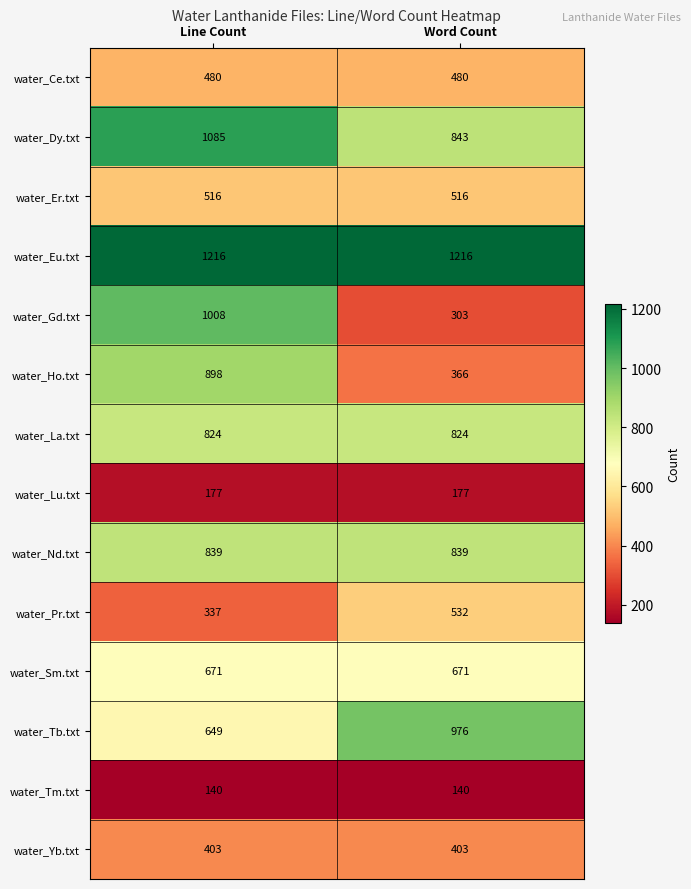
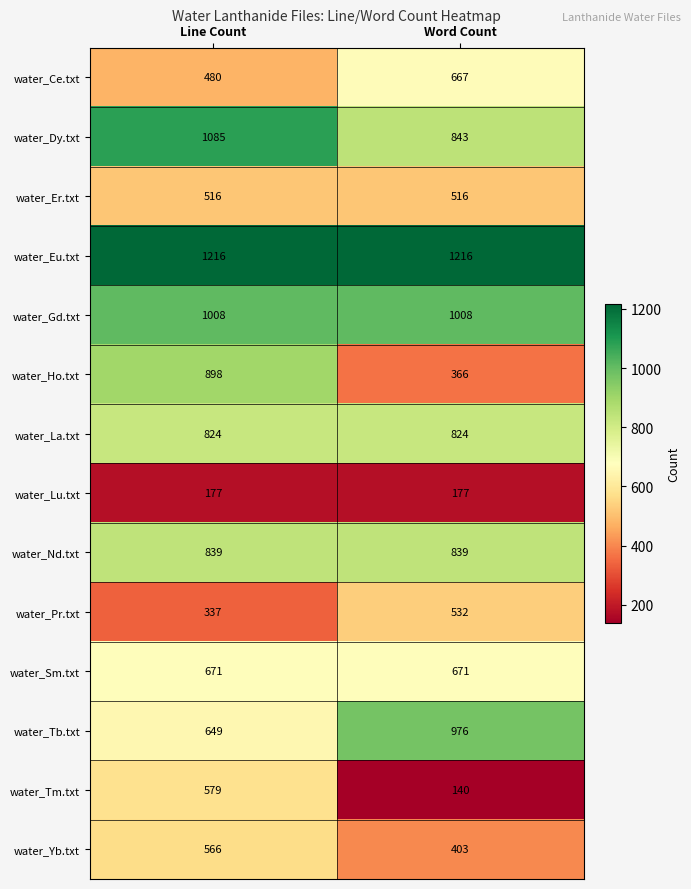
water_Ce.txt, Word Count: 480 -> 667
water_Gd.txt, Word Count: 303 -> 1008
water_Tm.txt, Line Count: 140 -> 579
water_Yb.txt, Line Count: 403 -> 566
